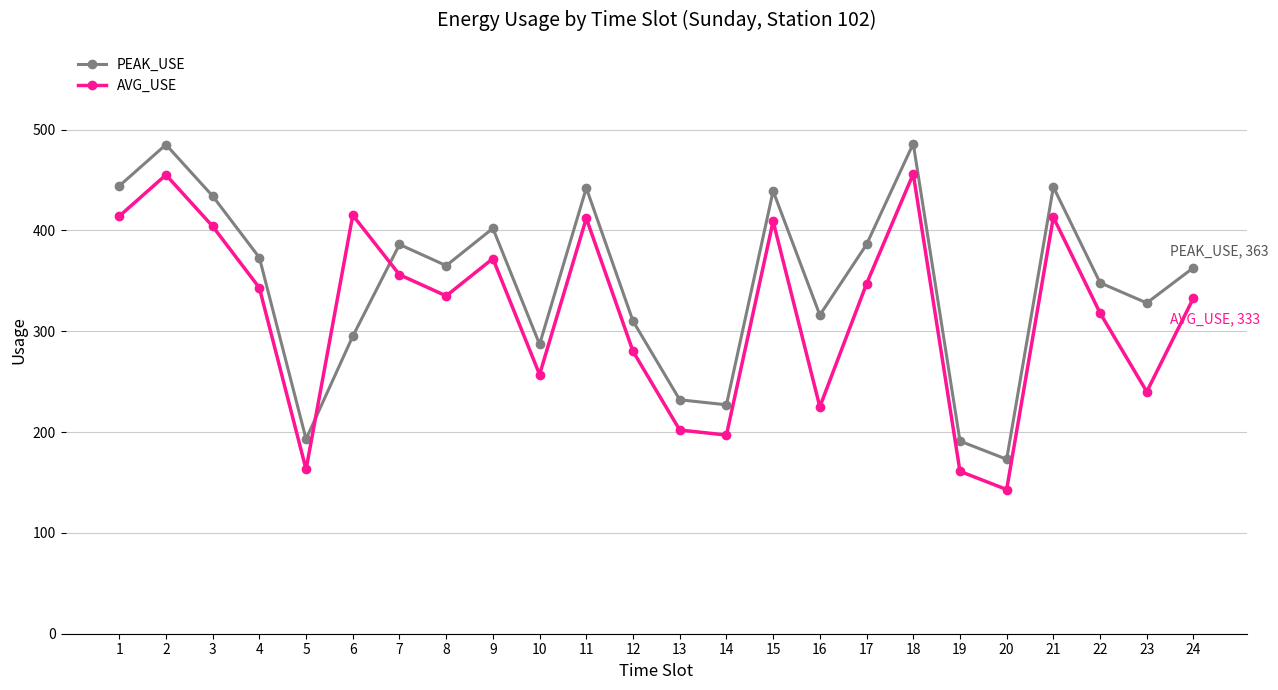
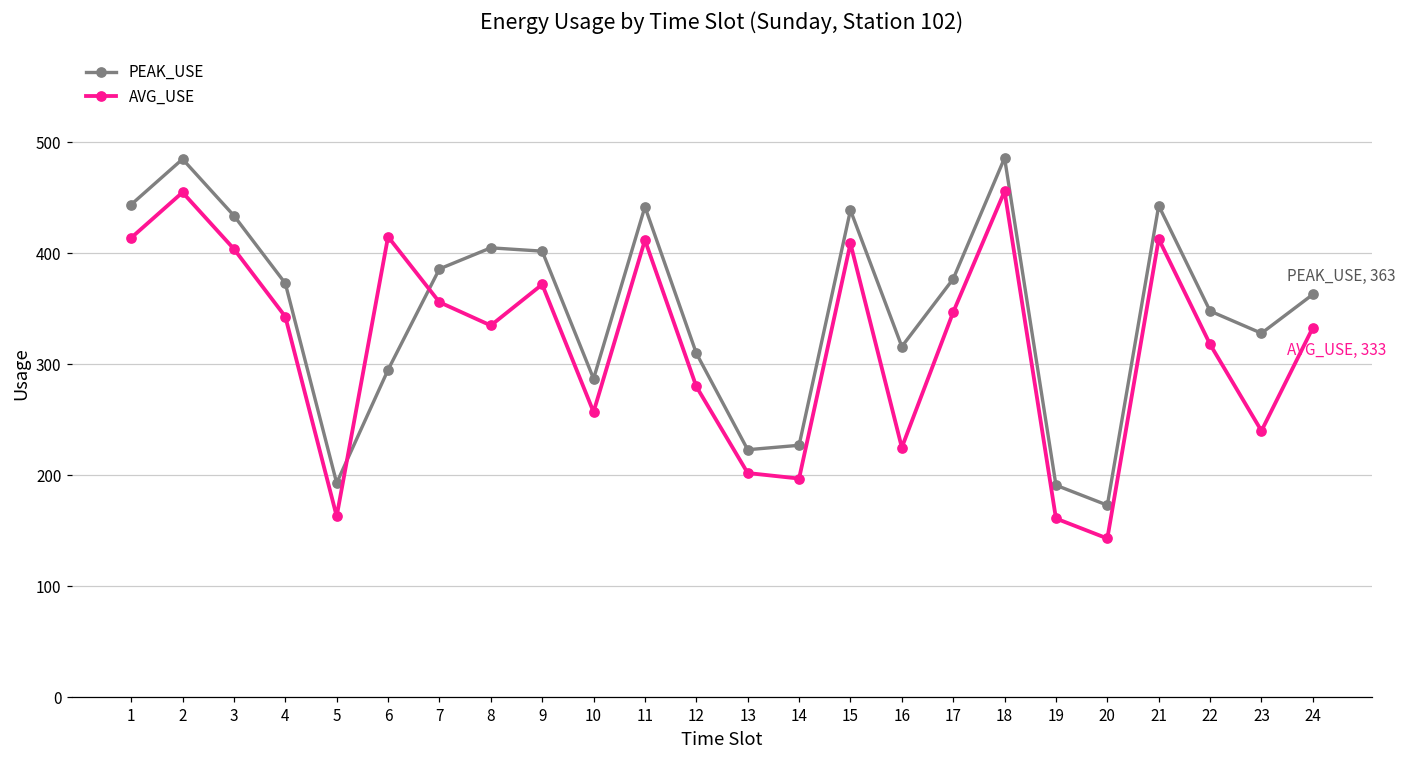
PEAK_USE, 8: 365 -> 405
PEAK_USE, 13: 232 -> 223
PEAK_USE, 17: 386 -> 377
